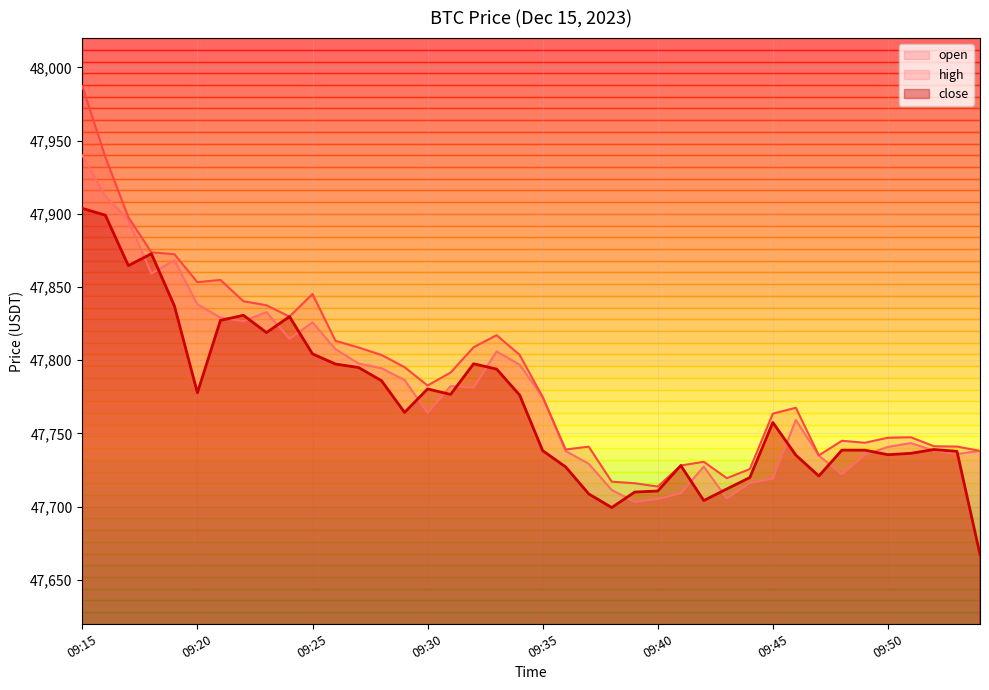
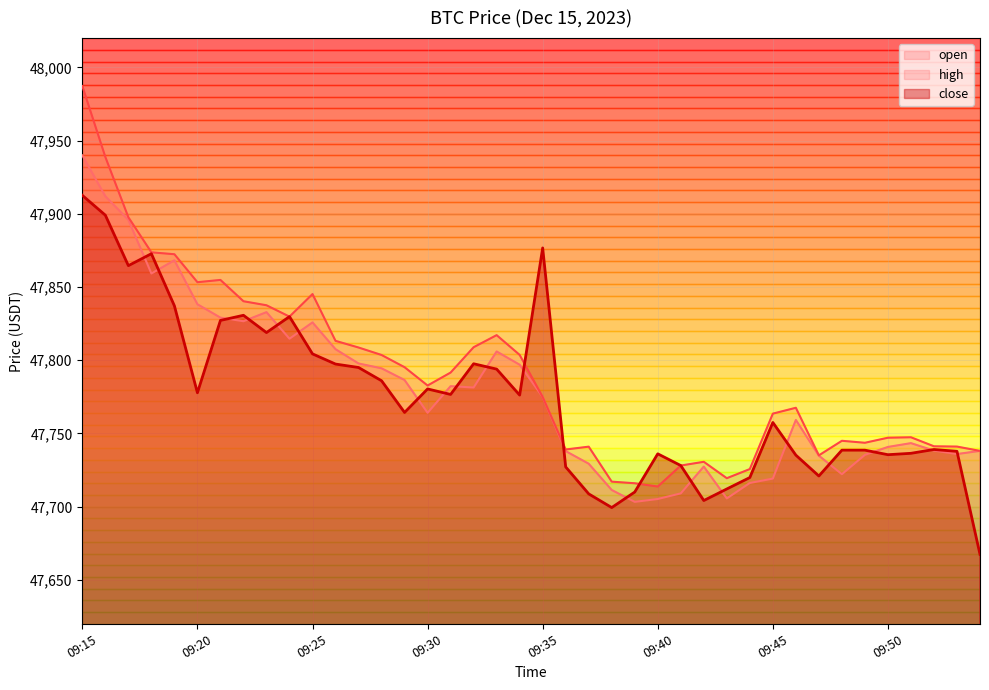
close, 09:15: 47,904 -> 47,913
close, 09:35: 47,738 -> 47,877
close, 09:40: 47,711 -> 47,736
